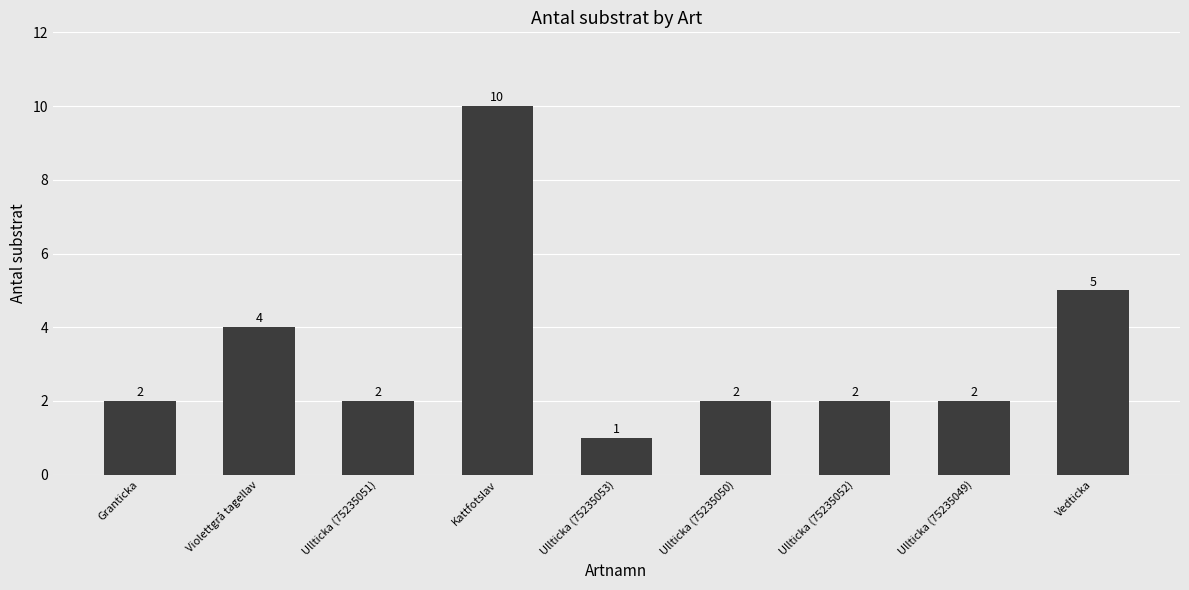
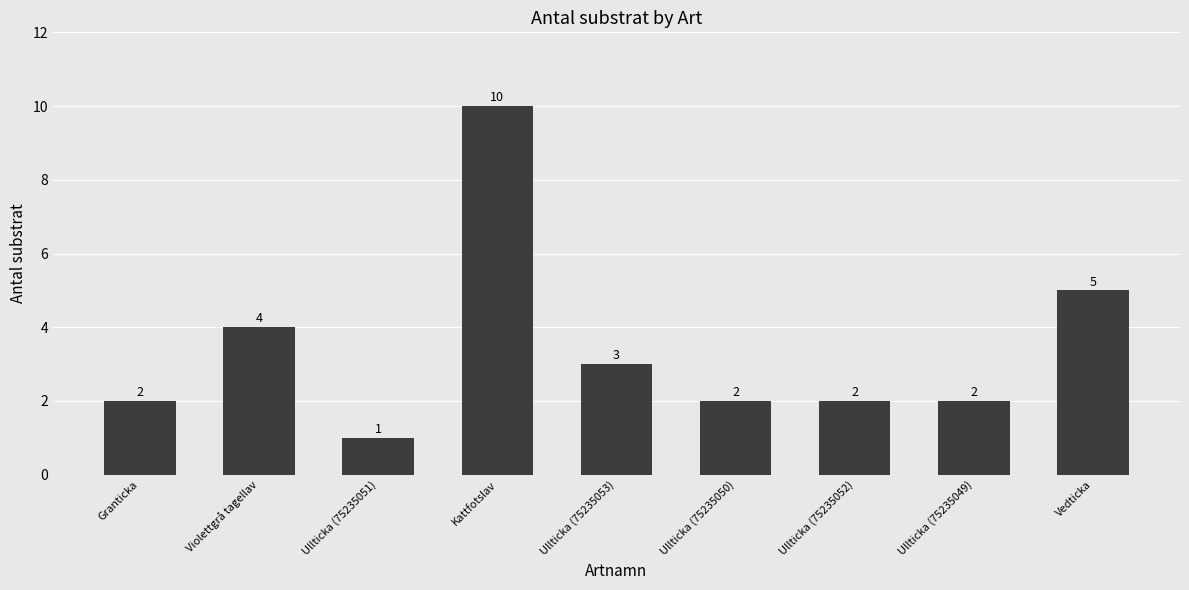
Ullticka (75235051): 2 -> 1
Ullticka (75235053): 1 -> 3
